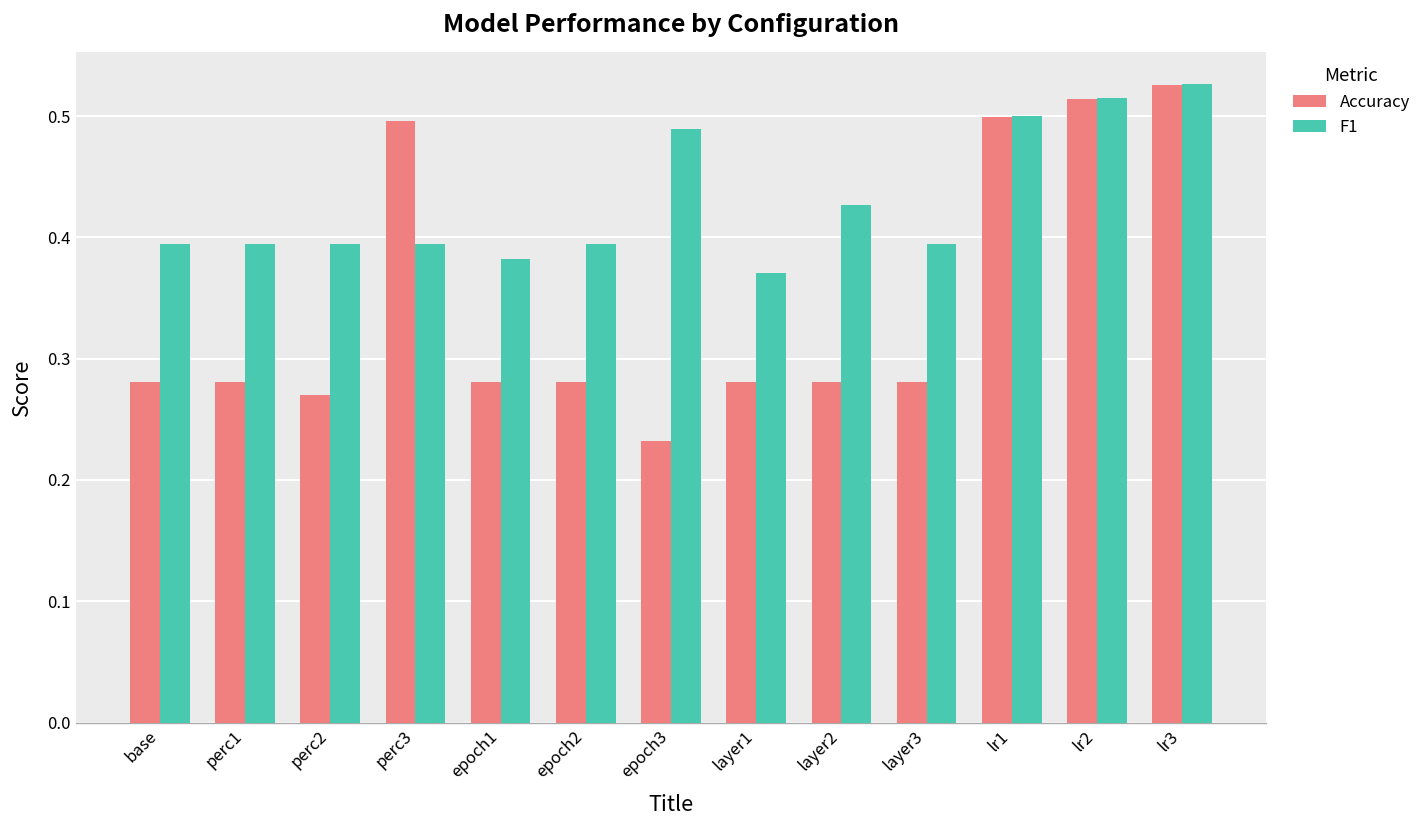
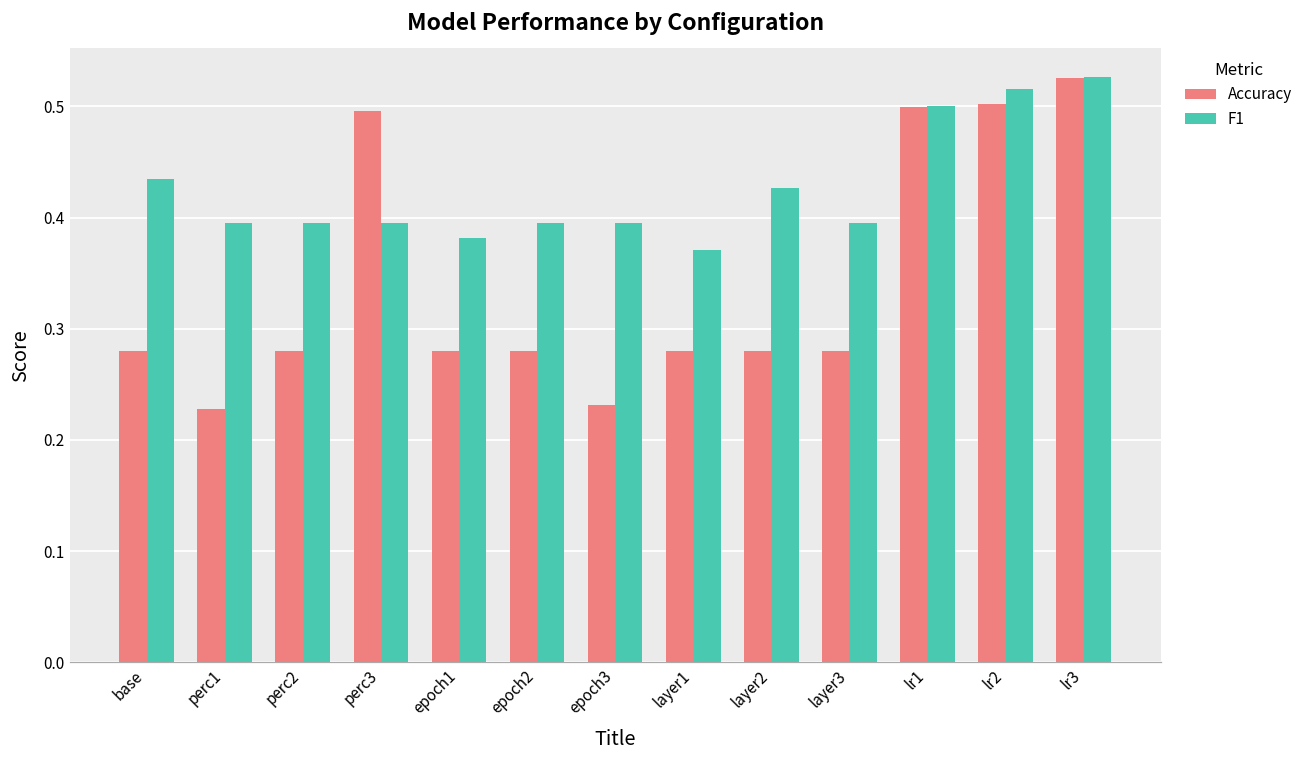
F1, base: 0.395 -> 0.435
Accuracy, perc1: 0.280 -> 0.228
Accuracy, perc2: 0.270 -> 0.280
F1, epoch3: 0.490 -> 0.395
Accuracy, lr2: 0.514 -> 0.503
